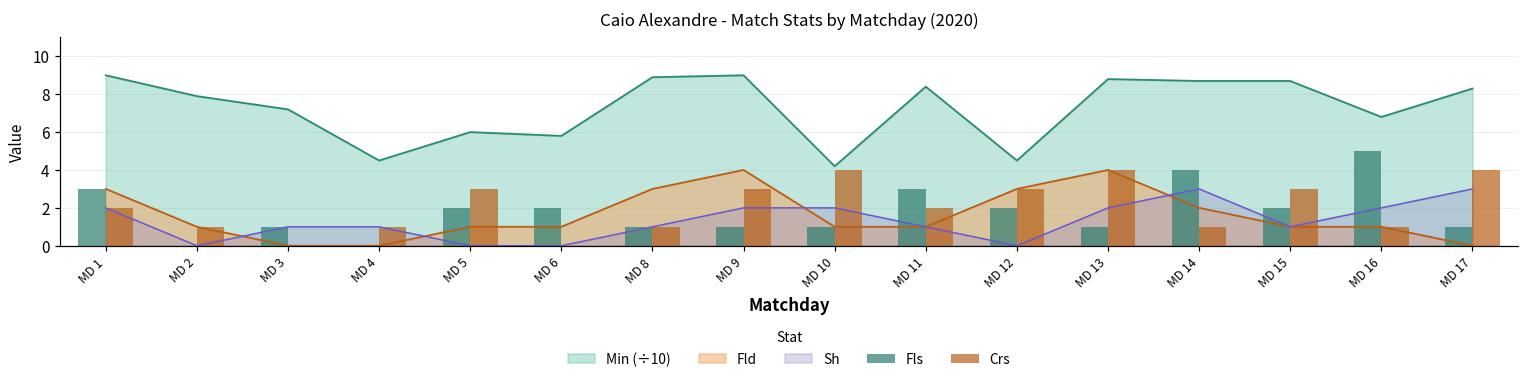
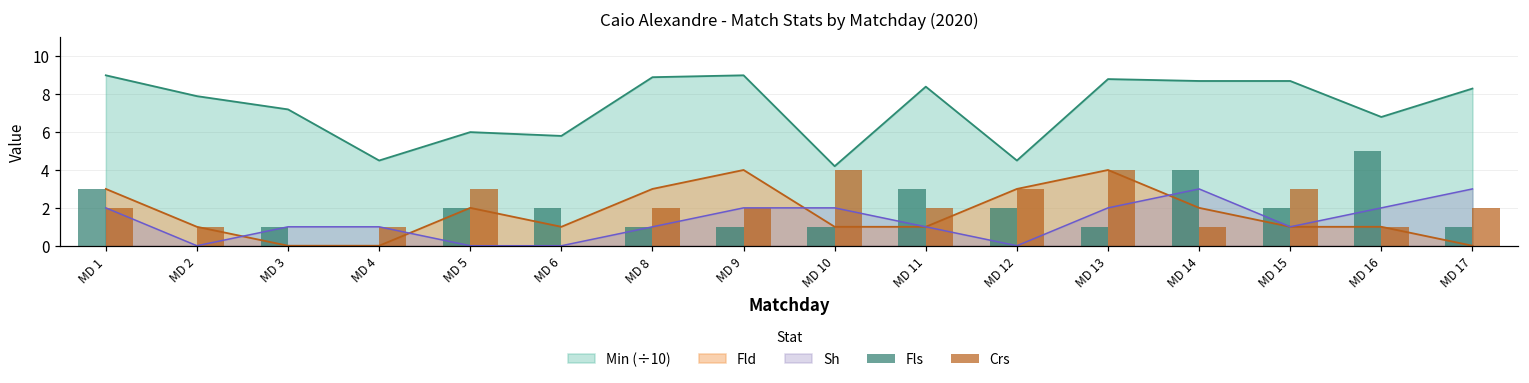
Fld, MD 5: 1 -> 2
Crs, MD 8: 1 -> 2
Crs, MD 9: 3 -> 2
Crs, MD 17: 4 -> 2
